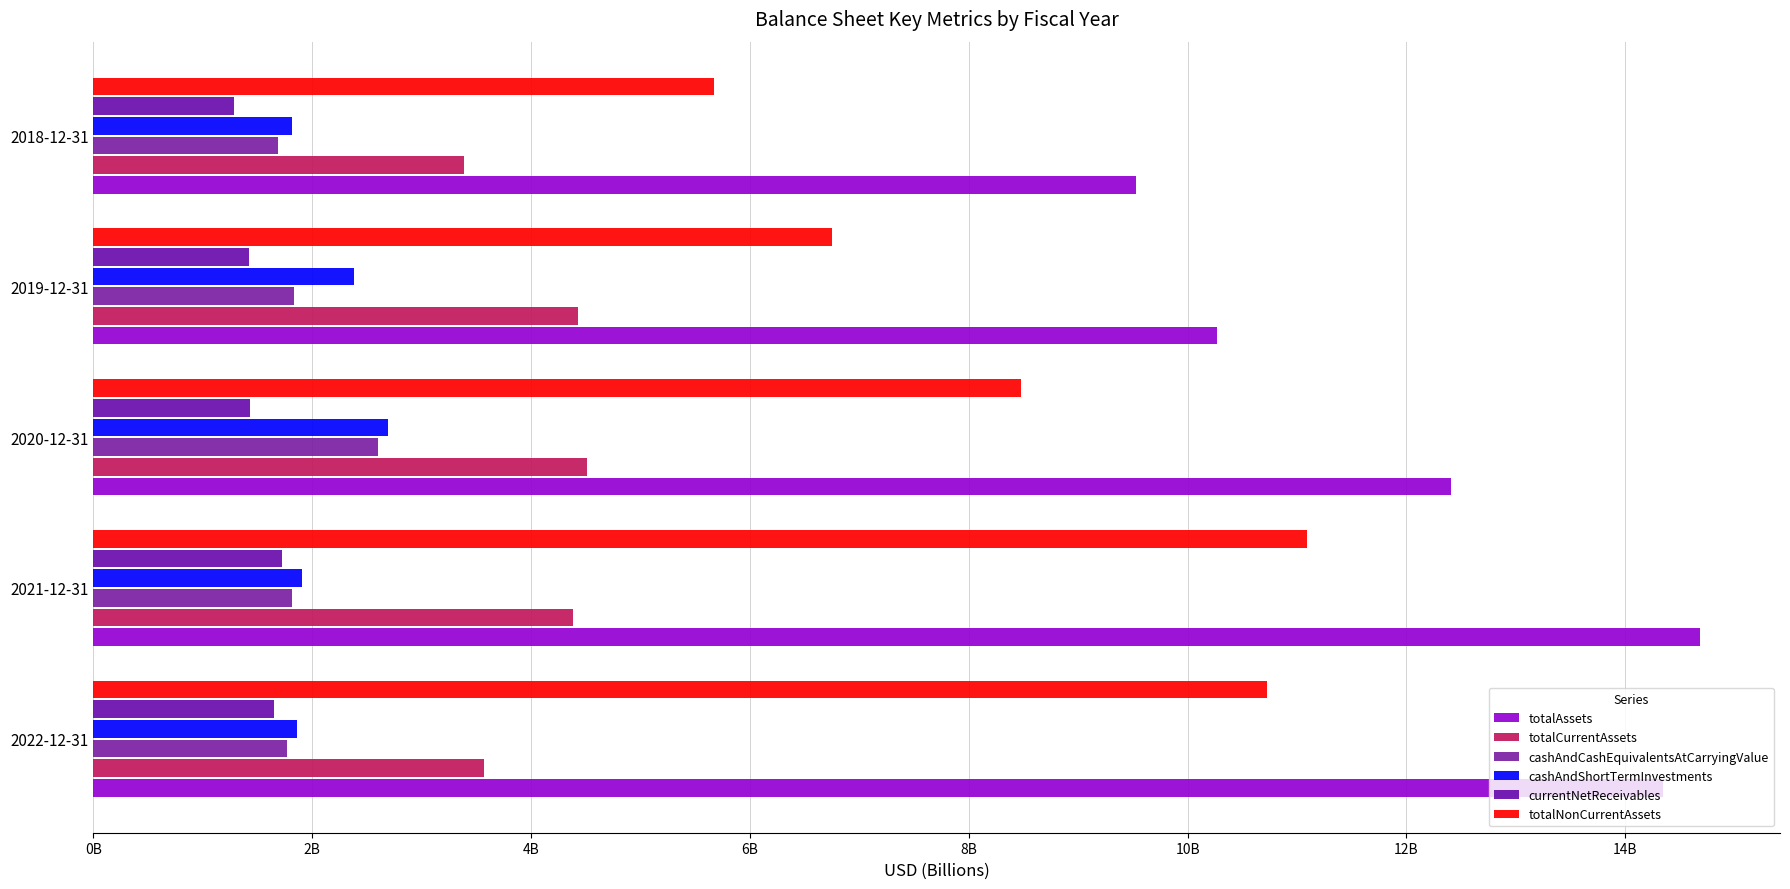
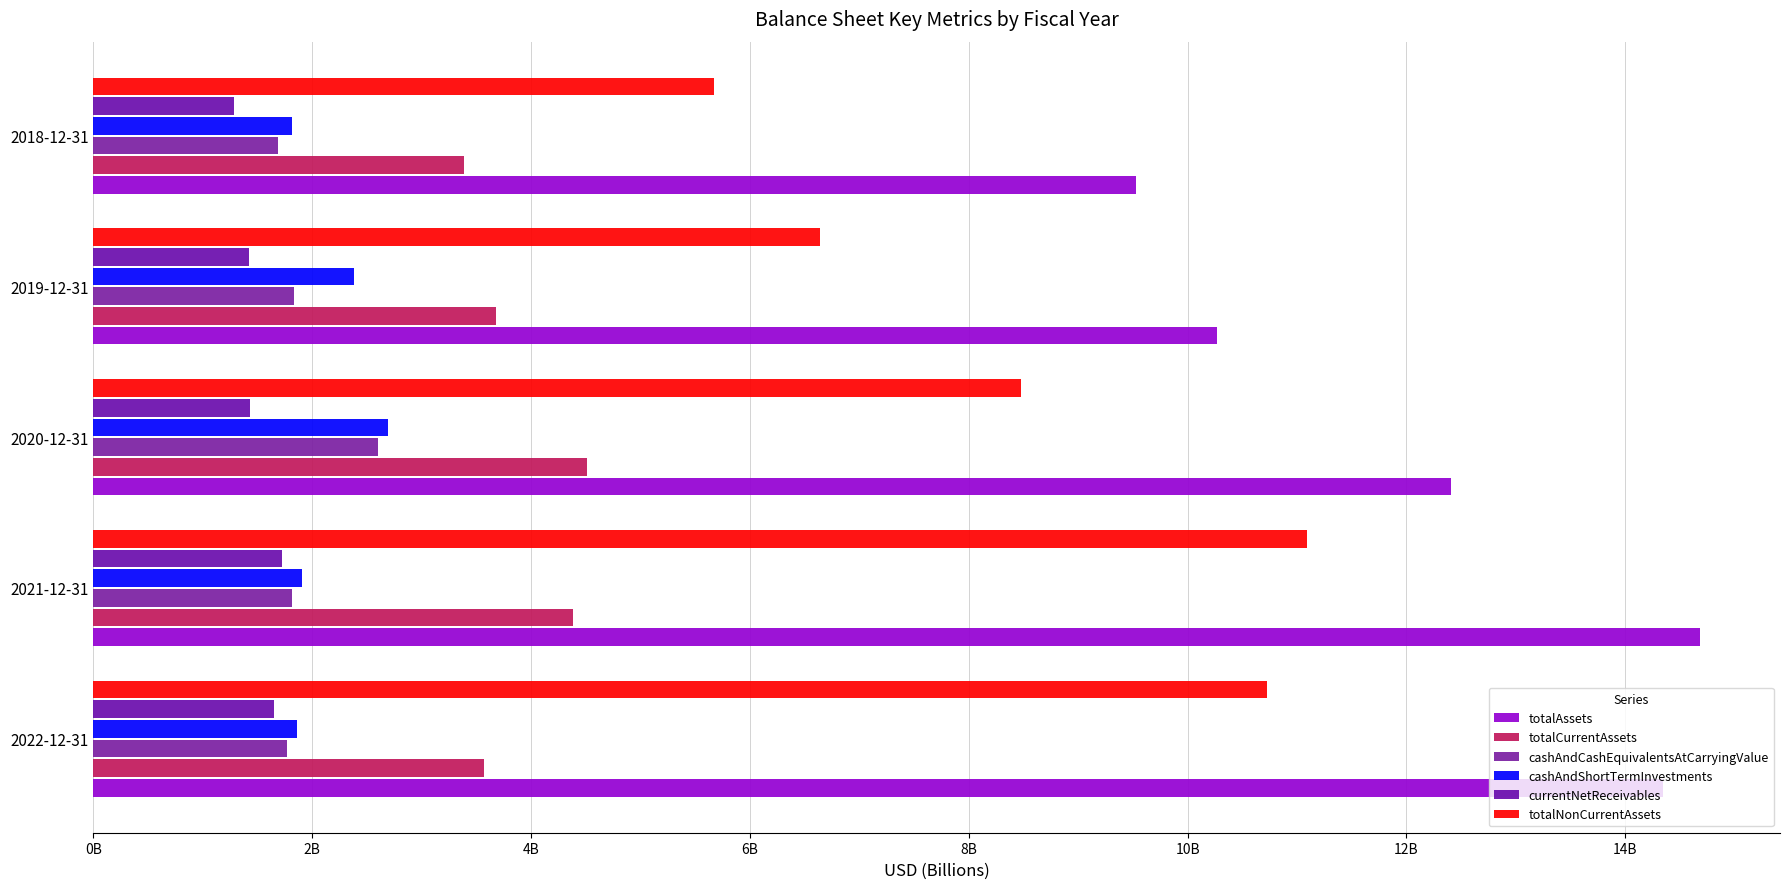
totalNonCurrentAssets, 2019-12-31: 6750000000 -> 6640000000
totalCurrentAssets, 2019-12-31: 4430000000 -> 3680000000
